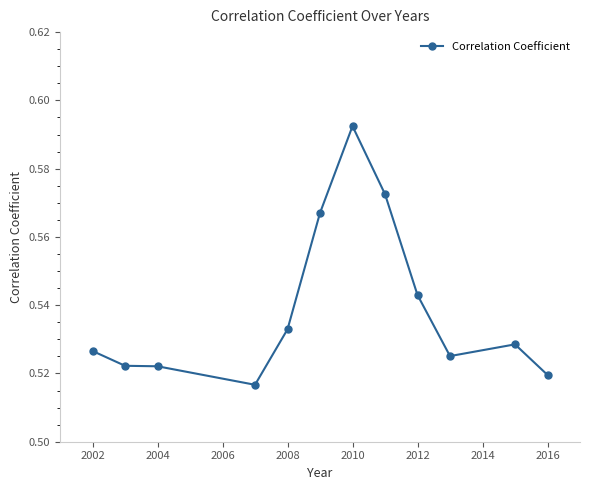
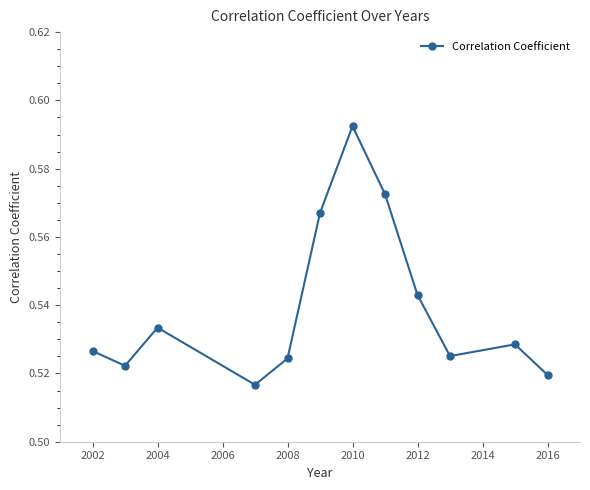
2004: 0.522 -> 0.533
2008: 0.533 -> 0.524
